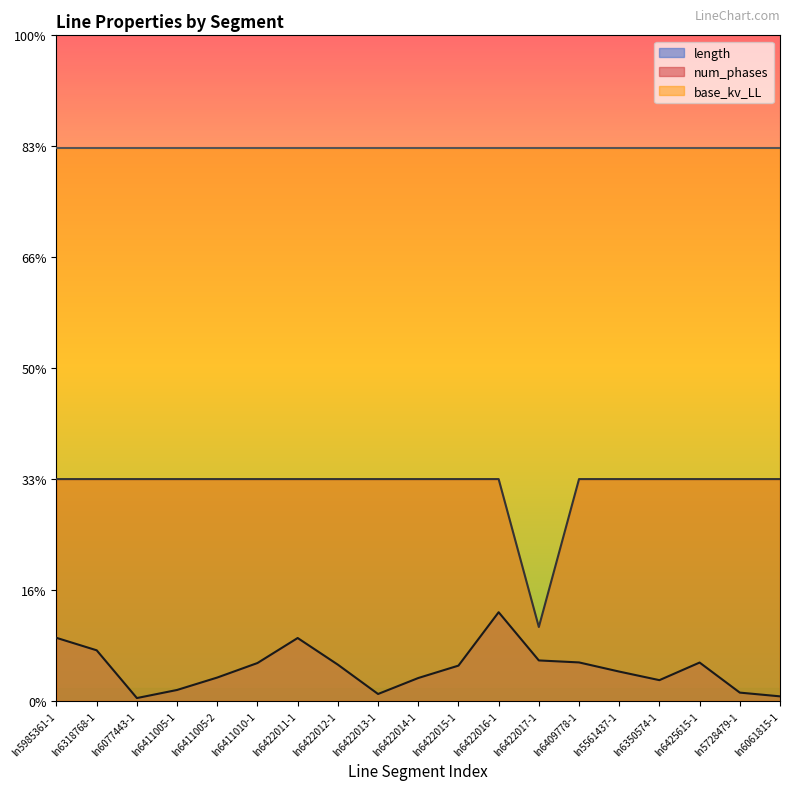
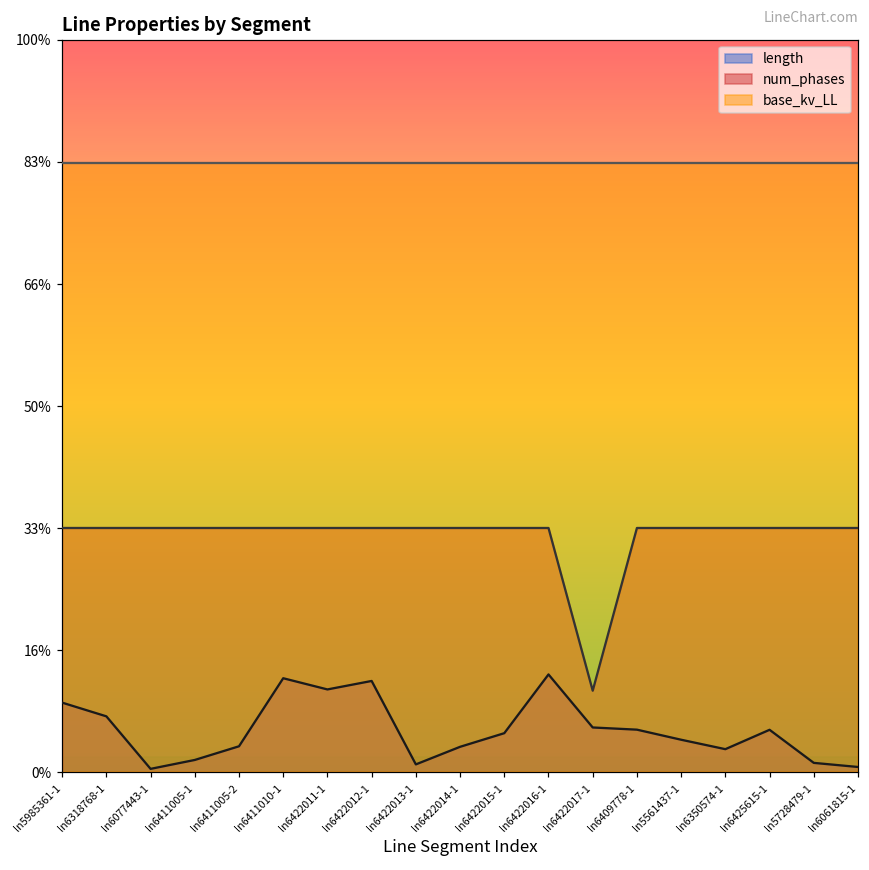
length, ln6411010-1: 6% -> 13%
length, ln6422011-1: 9% -> 11%
length, ln6422012-1: 5% -> 12%
